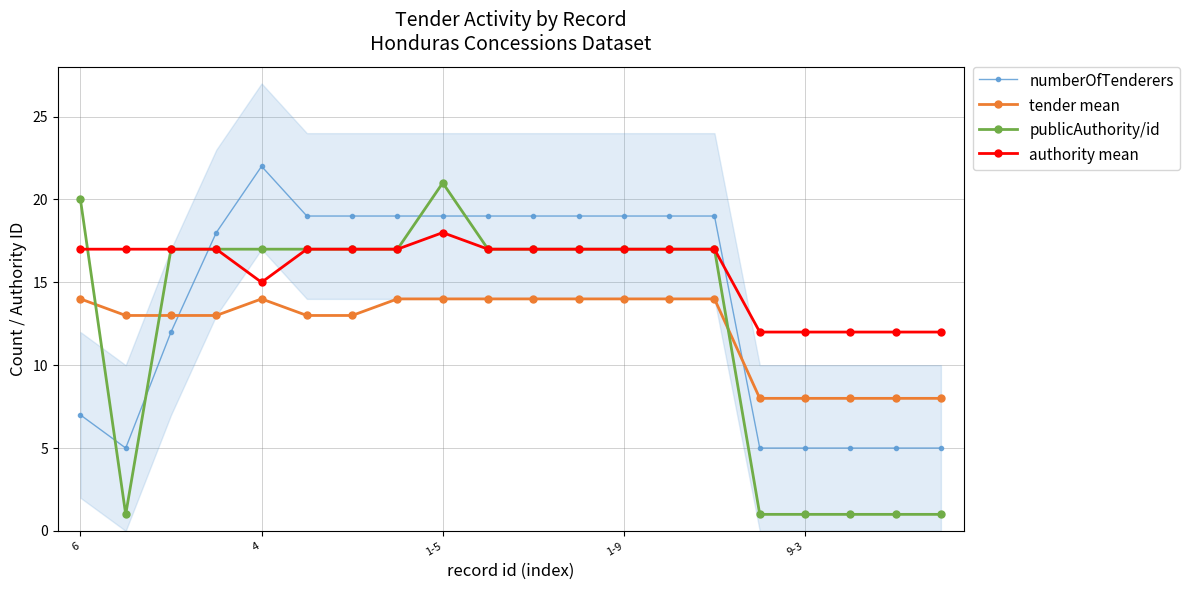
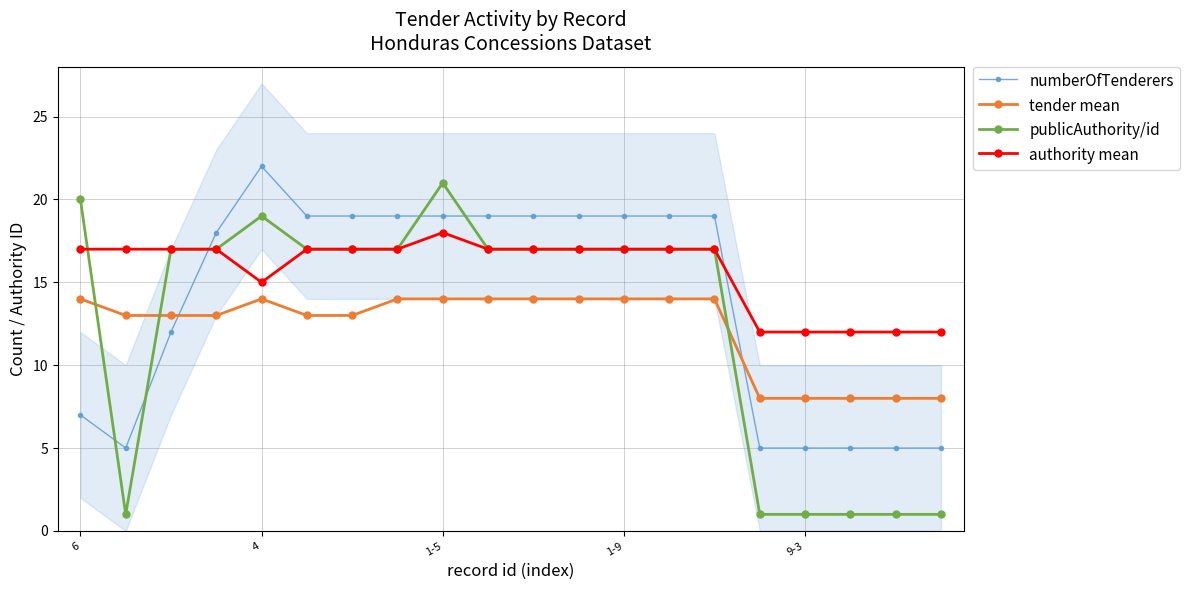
publicAuthority/id, 4: 17 -> 19
